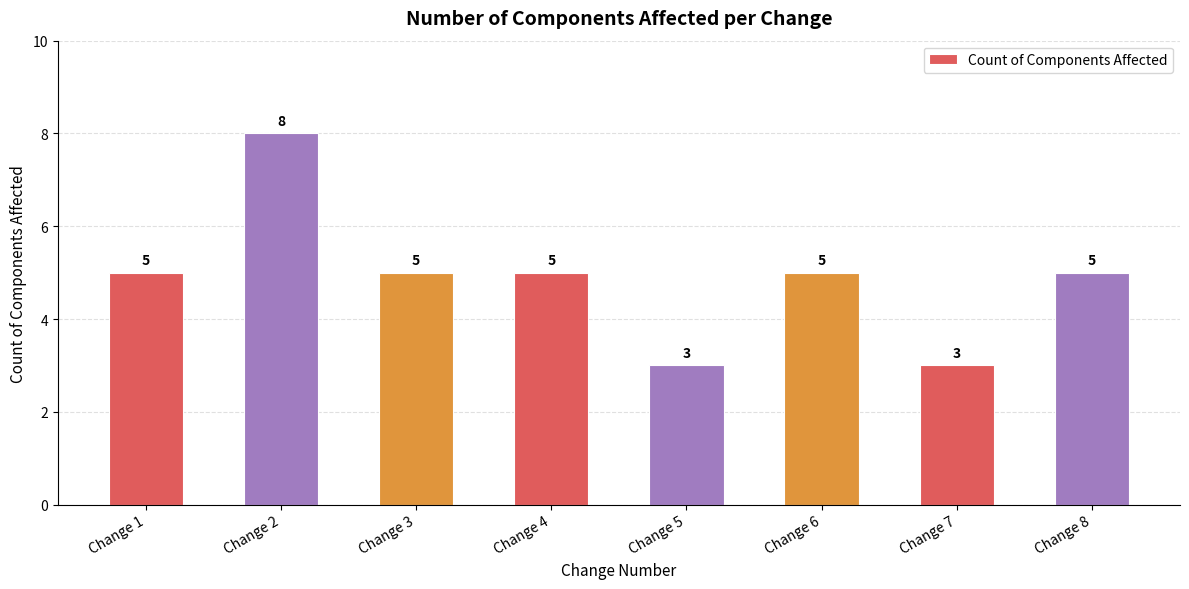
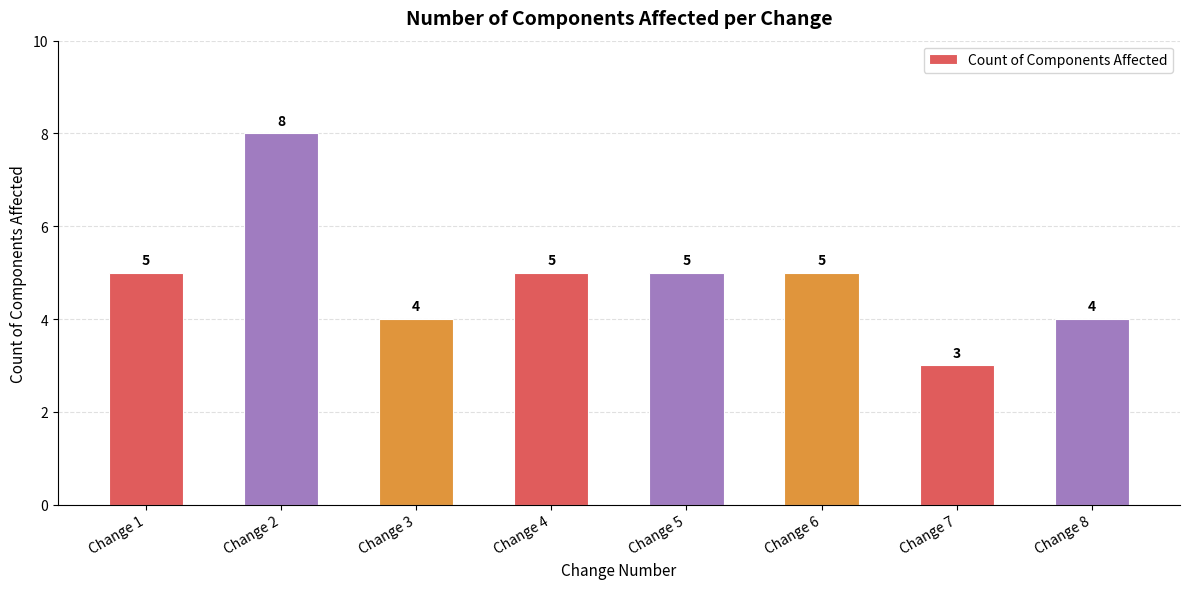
Change 3: 5 -> 4
Change 5: 3 -> 5
Change 8: 5 -> 4
